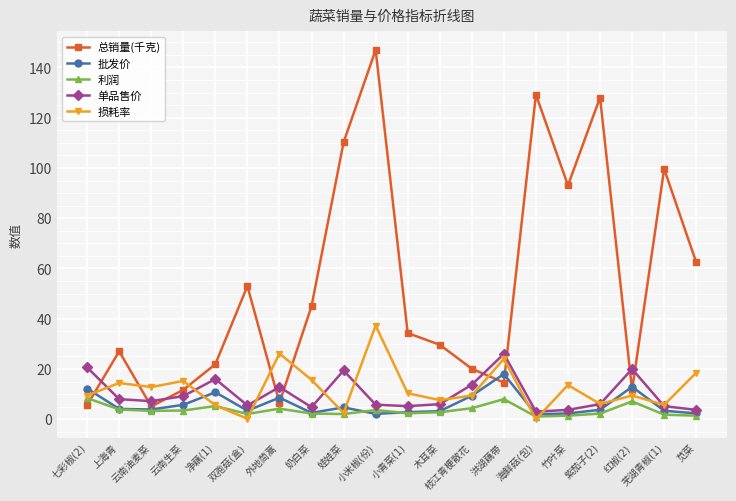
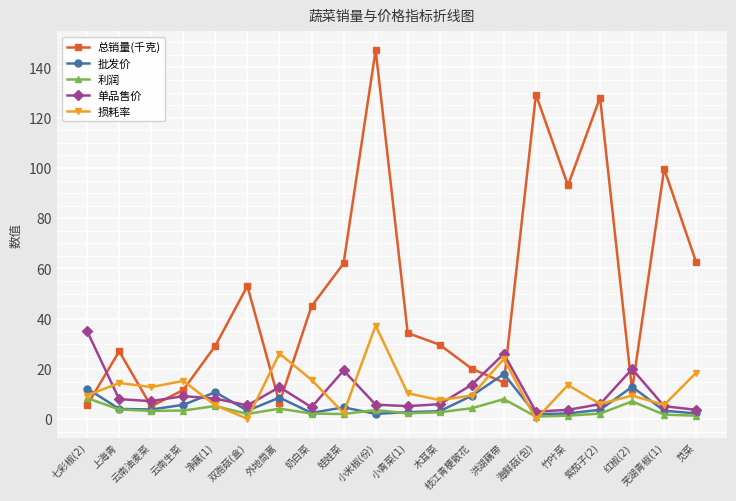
单品售价, 七彩椒(2): 21 -> 35
总销量(千克), 净藕(1): 22 -> 29
单品售价, 净藕(1): 16 -> 8
总销量(千克), 娃娃菜: 110 -> 62
